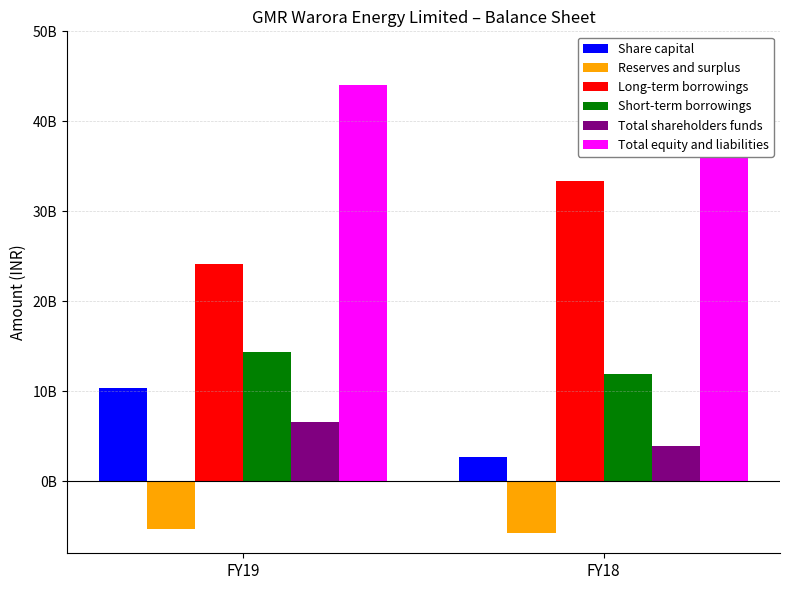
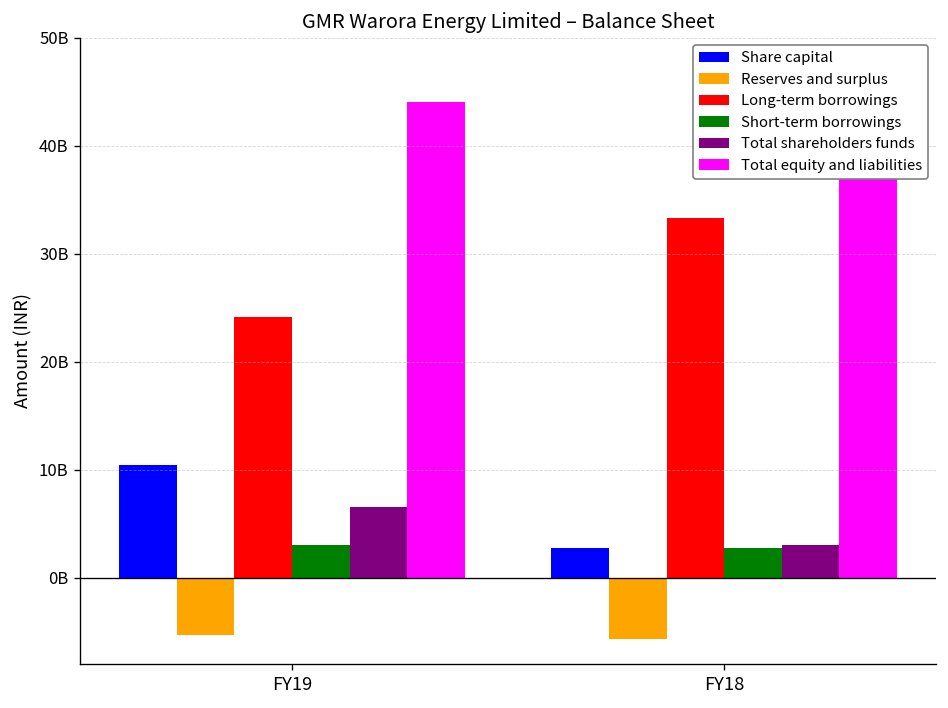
Short-term borrowings, FY19: 14000000000 -> 3000000000
Short-term borrowings, FY18: 12000000000 -> 3000000000
Total shareholders funds, FY18: 4000000000 -> 3000000000
